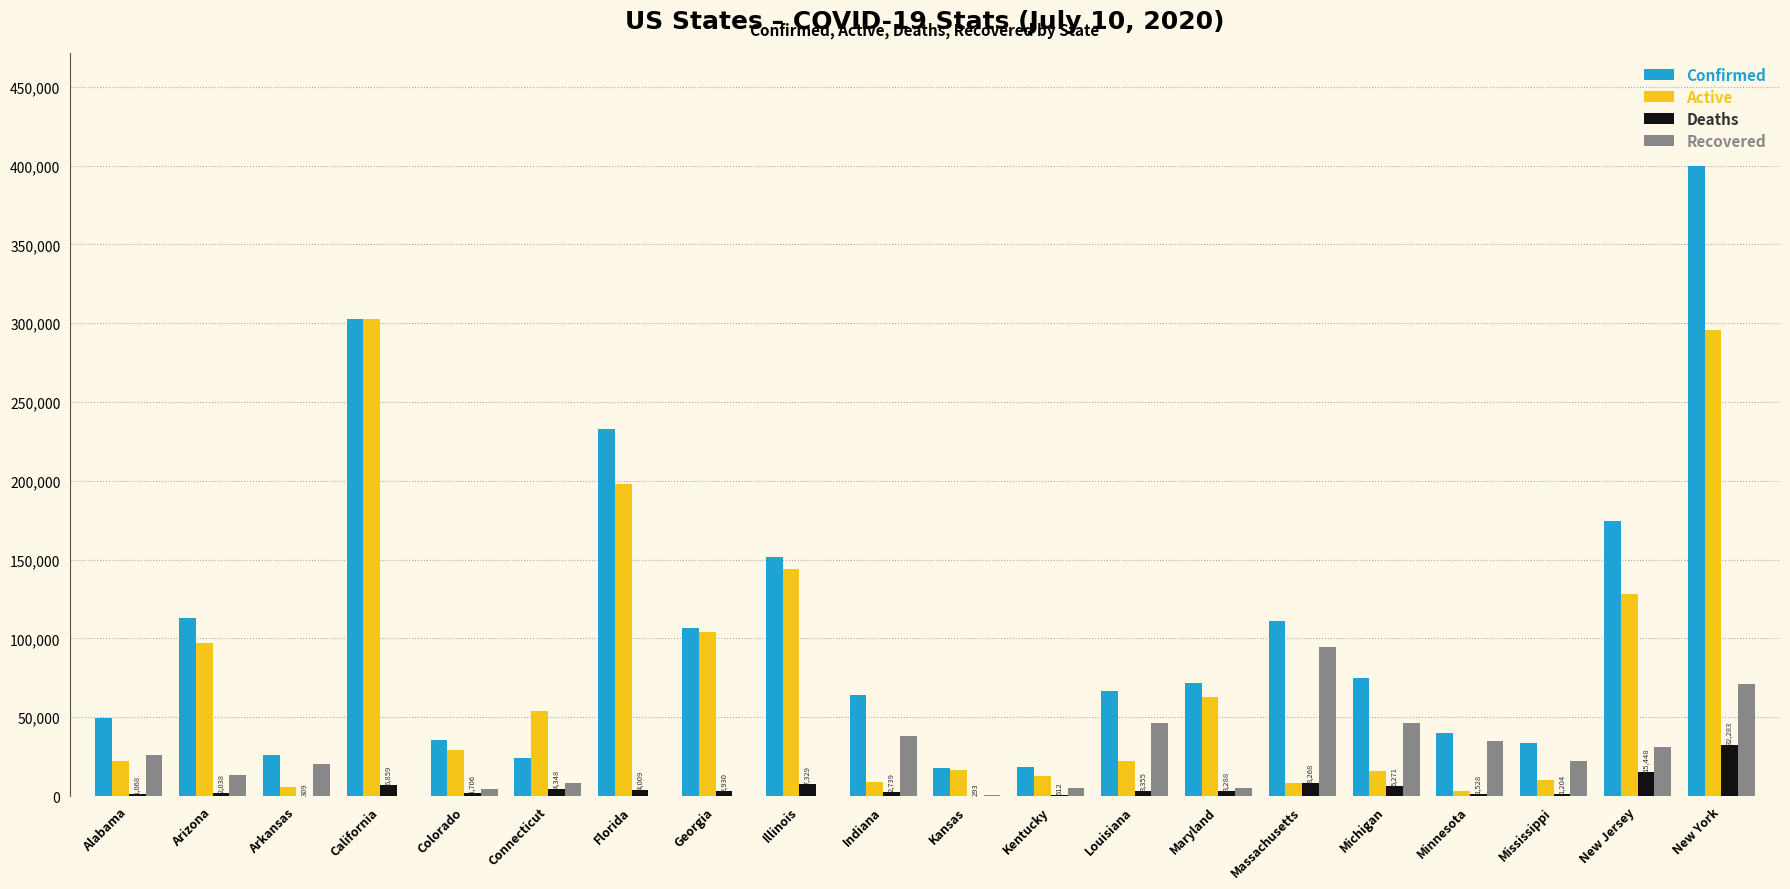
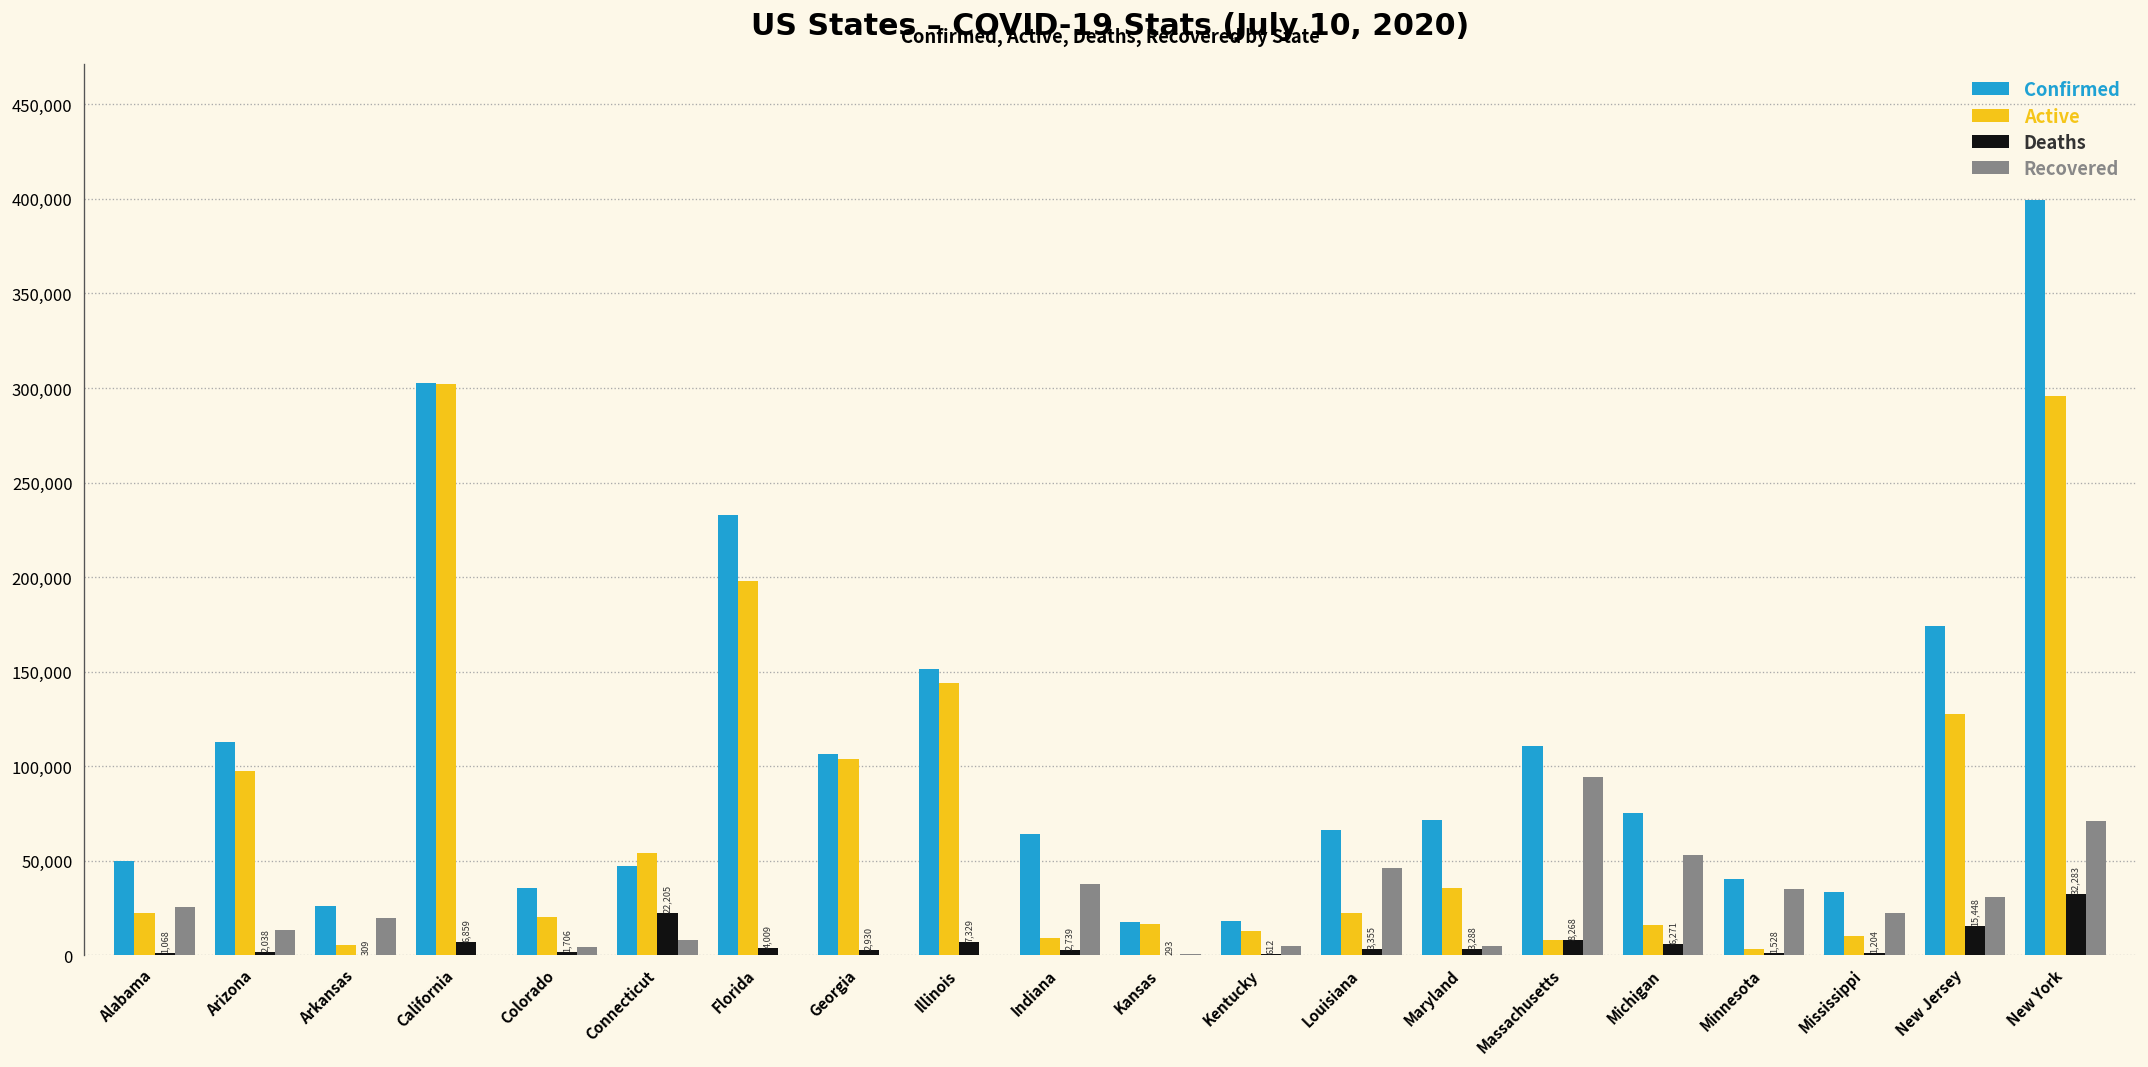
Active, Colorado: 29,000 -> 20,000
Confirmed, Connecticut: 24,000 -> 47,000
Deaths, Connecticut: 4,348 -> 22,205
Active, Maryland: 63,000 -> 36,000
Recovered, Michigan: 46,000 -> 53,000
